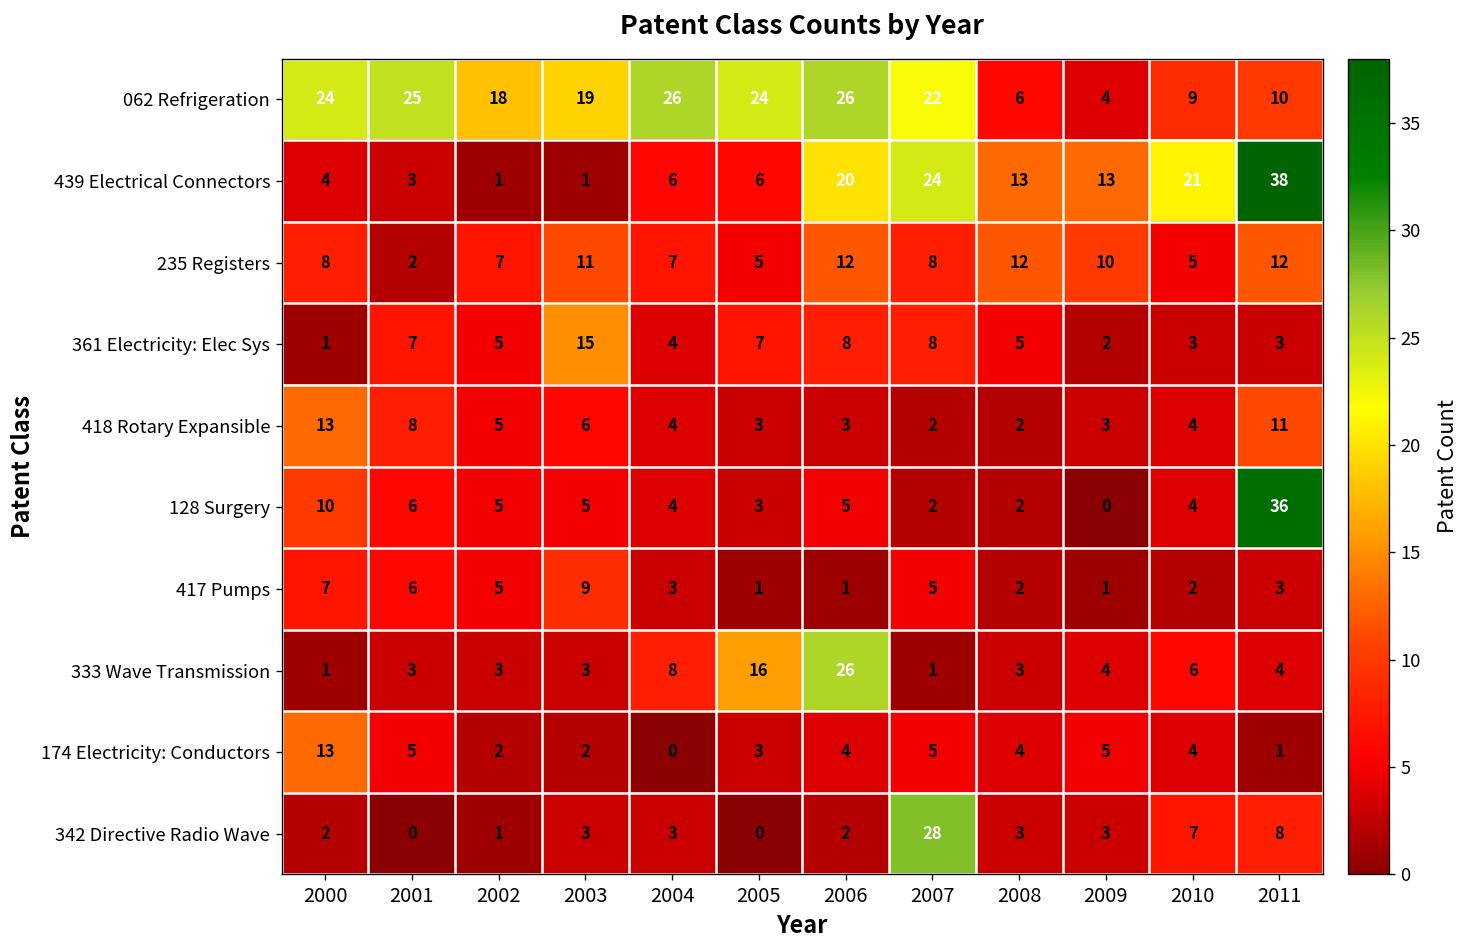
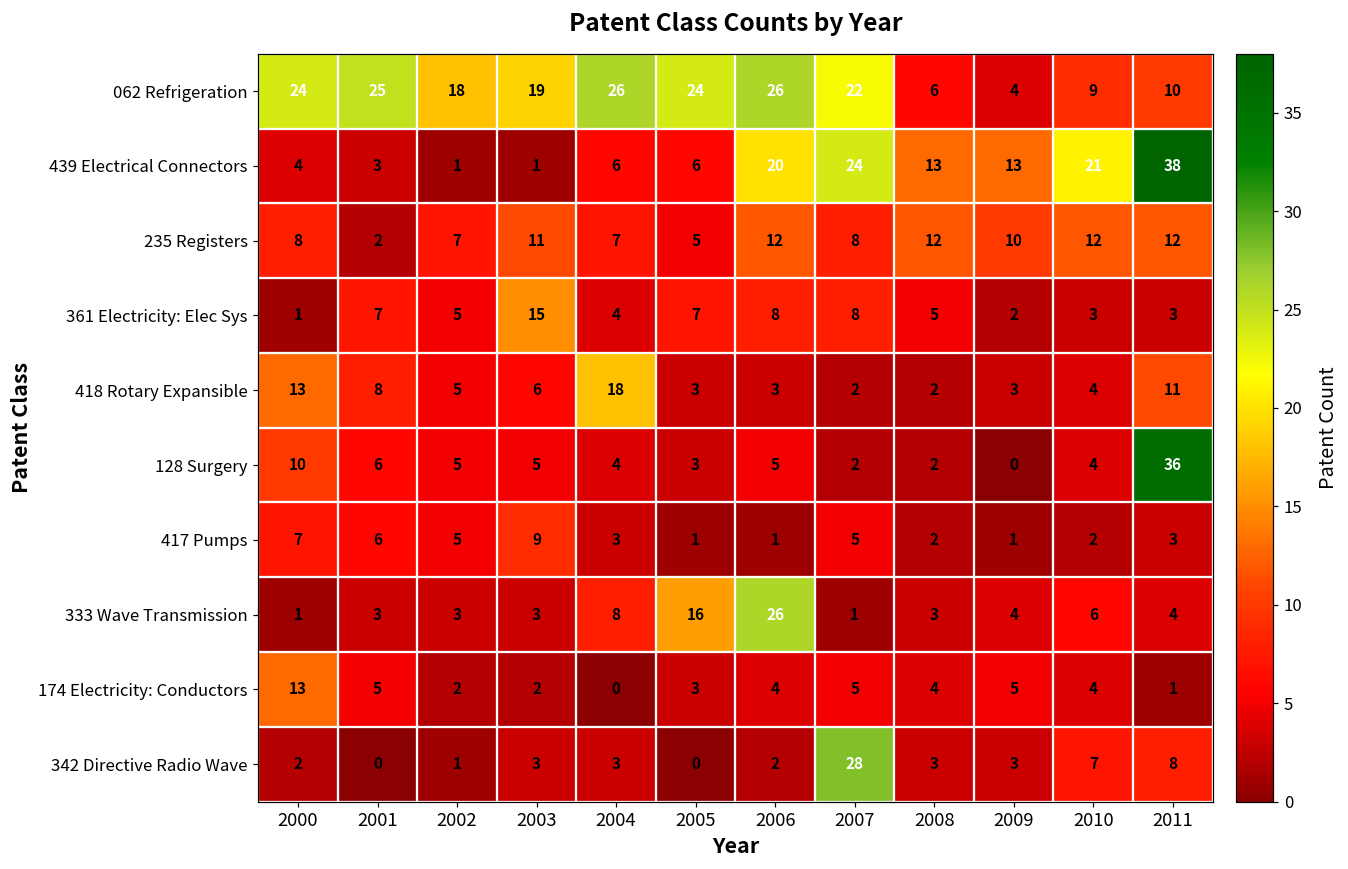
235 Registers, 2010: 5 -> 12
418 Rotary Expansible, 2004: 4 -> 18
